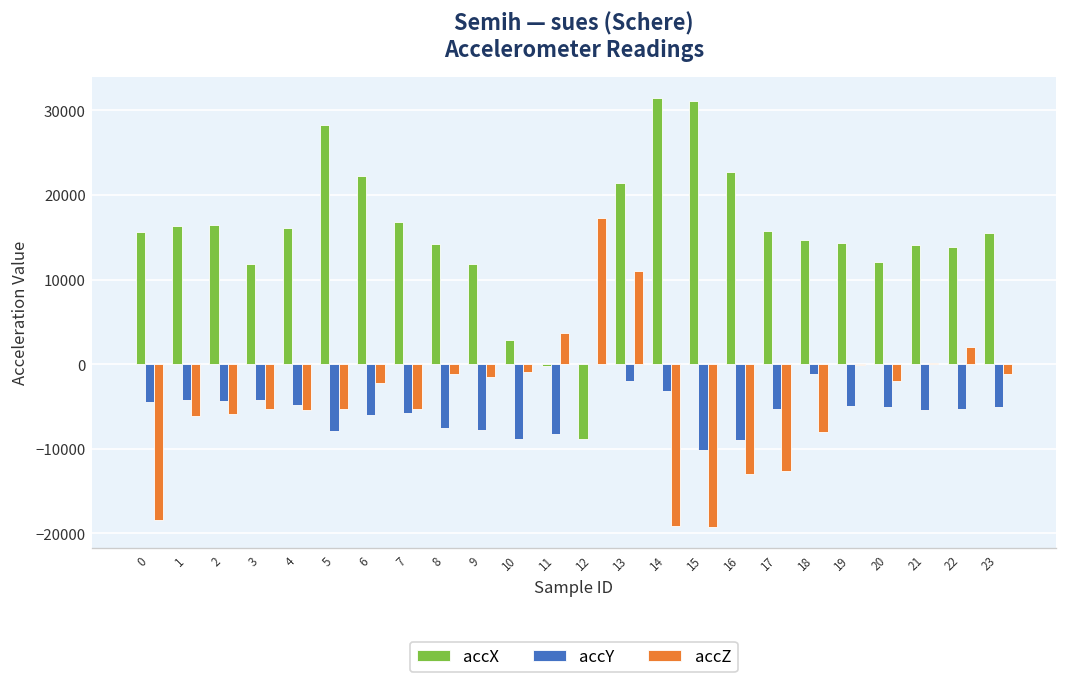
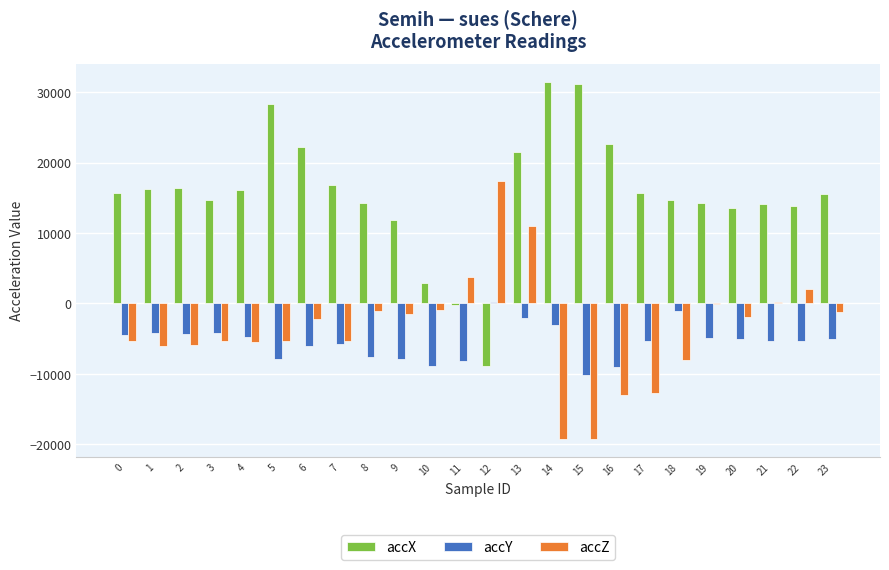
accZ, 0: -18000 -> -5000
accX, 3: 12000 -> 15000
accX, 20: 12000 -> 14000
